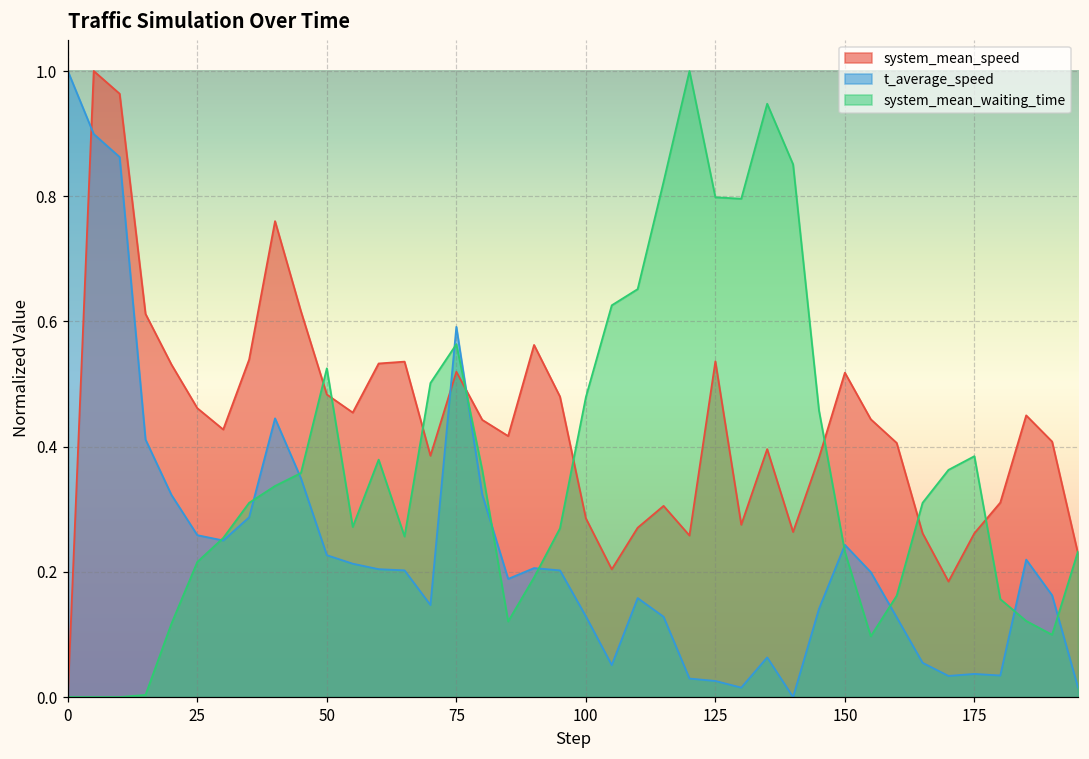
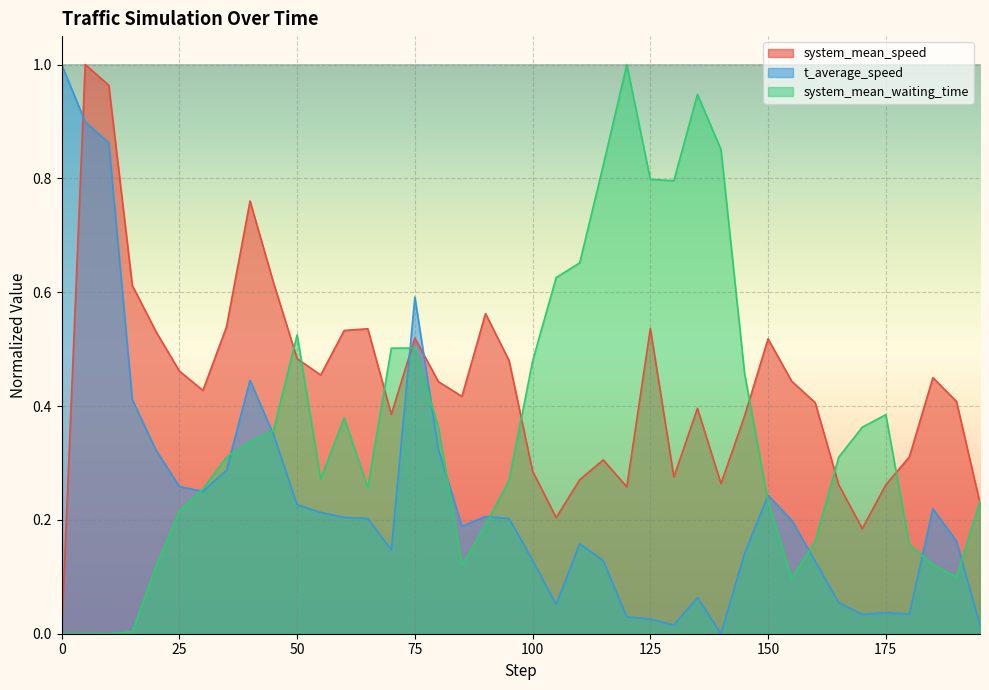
system_mean_waiting_time, 75: 0.56 -> 0.50
